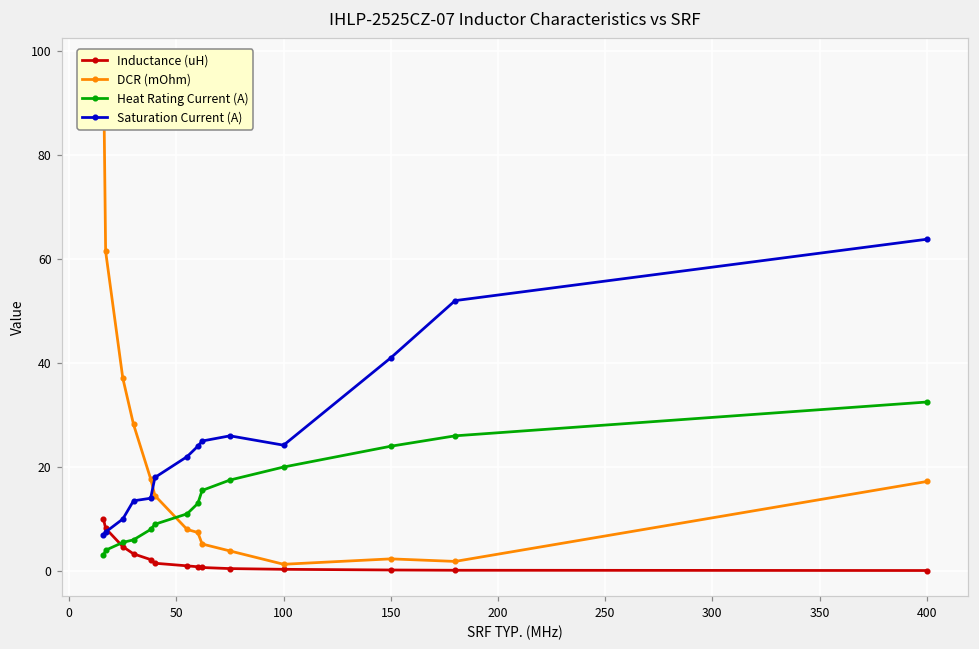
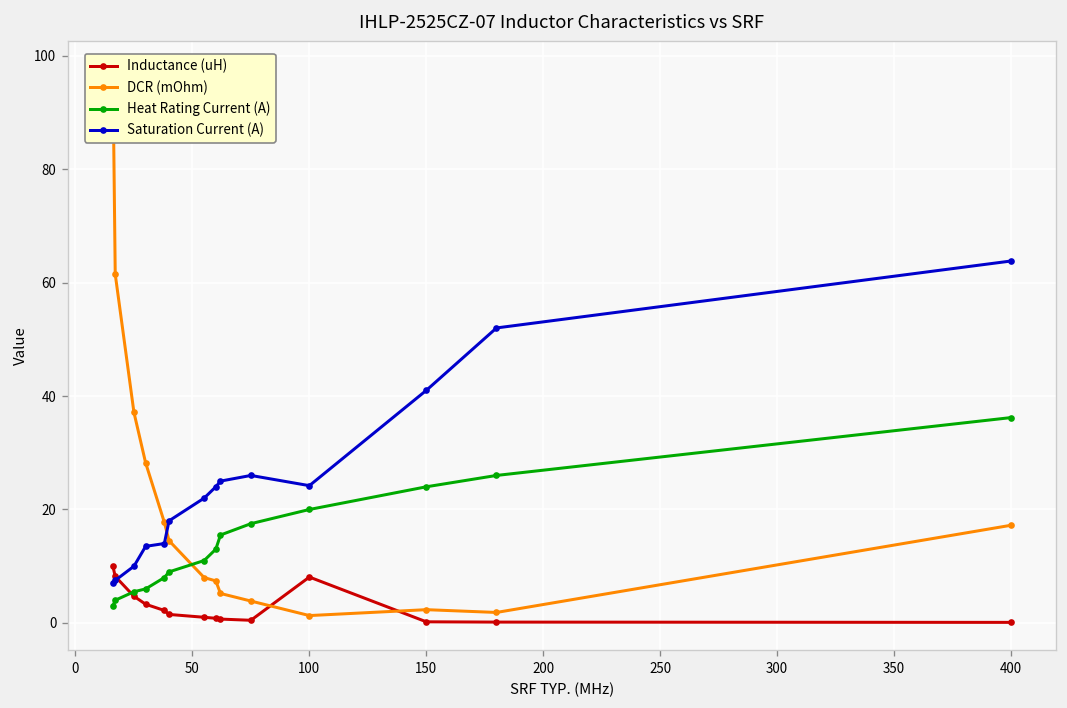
Inductance (uH), 100: 0 -> 8
Heat Rating Current (A), 400: 33 -> 36
